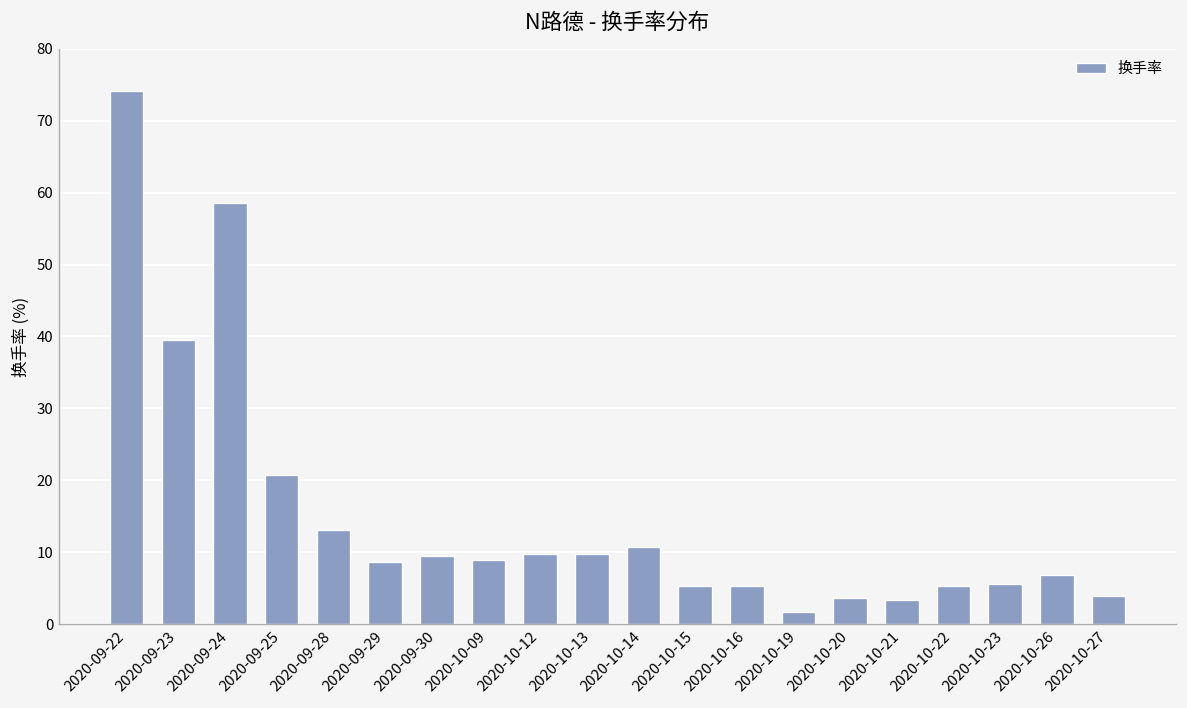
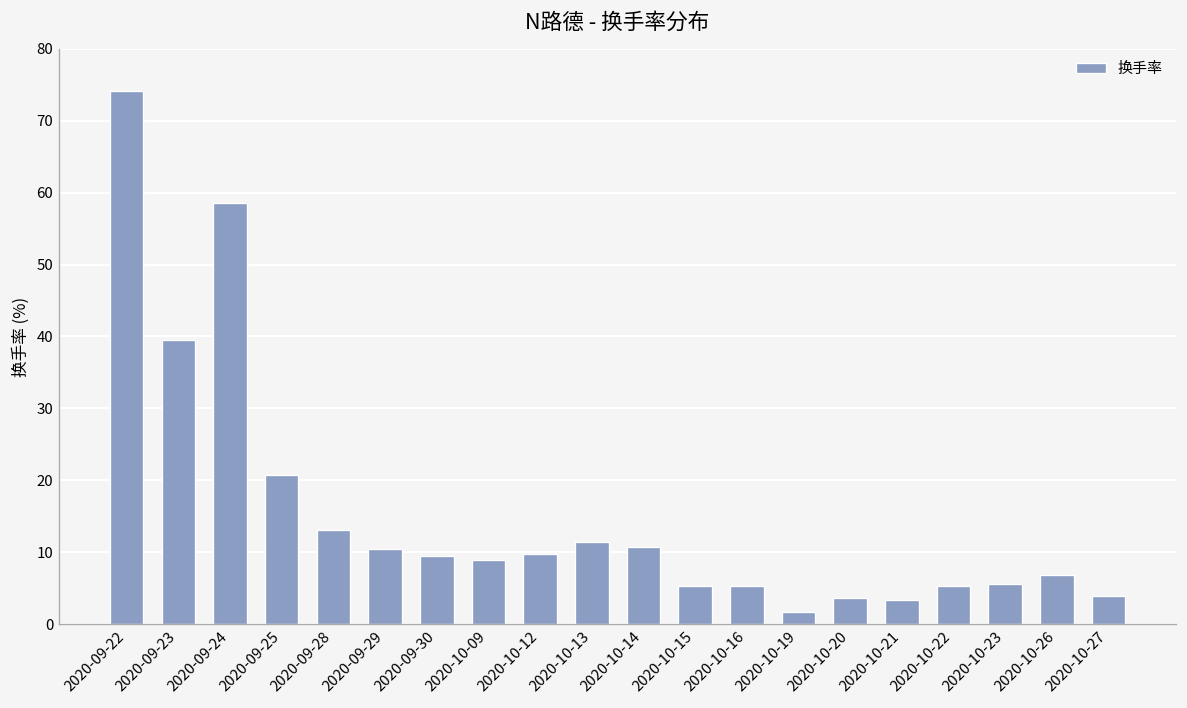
2020-09-29: 9 -> 10
2020-10-13: 10 -> 11
